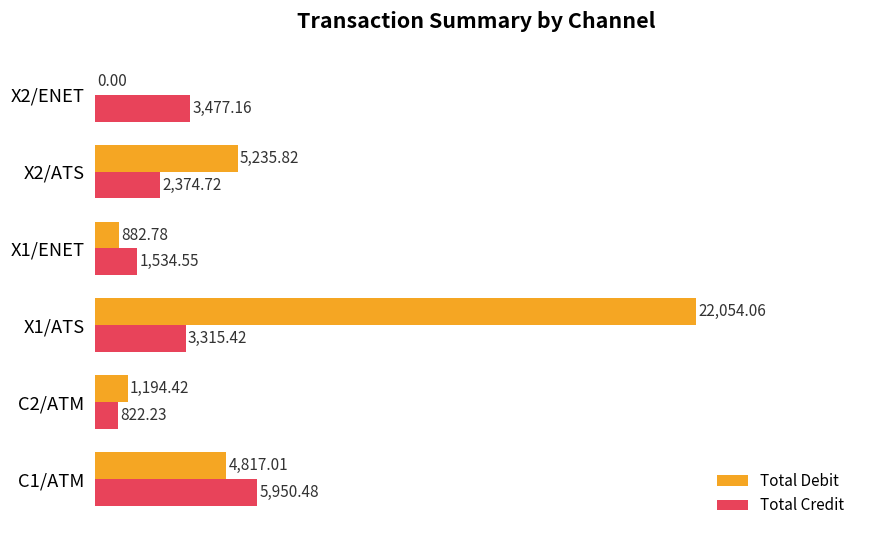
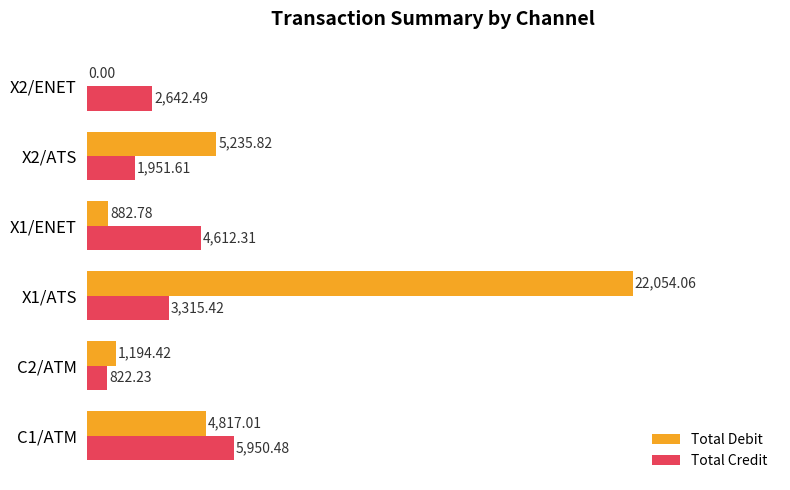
Total Credit, X2/ENET: 3,477.16 -> 2,642.49
Total Credit, X2/ATS: 2,374.72 -> 1,951.61
Total Credit, X1/ENET: 1,534.55 -> 4,612.31
